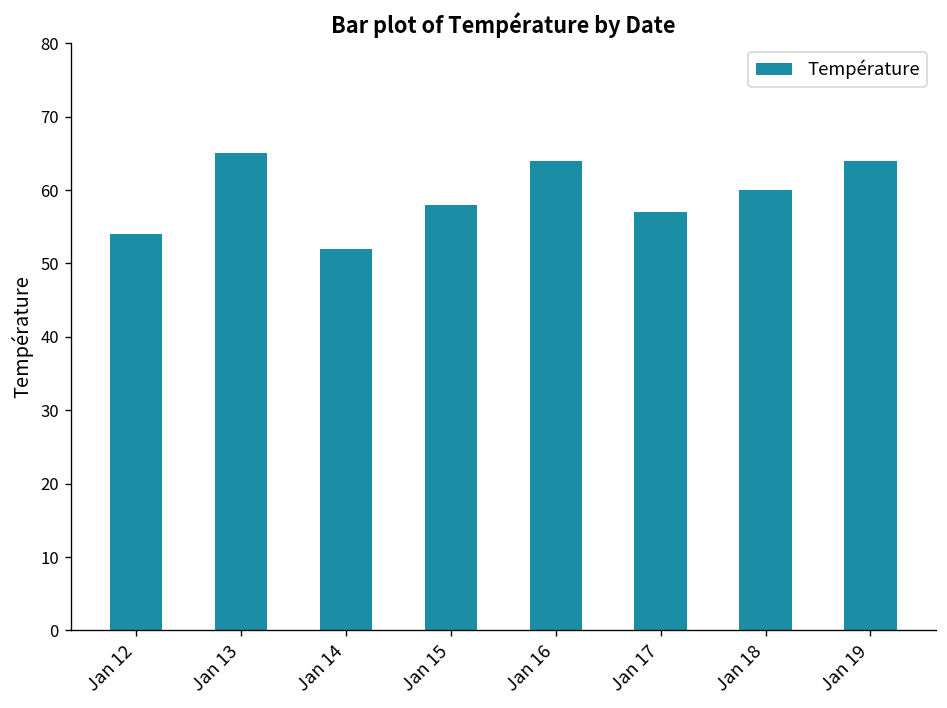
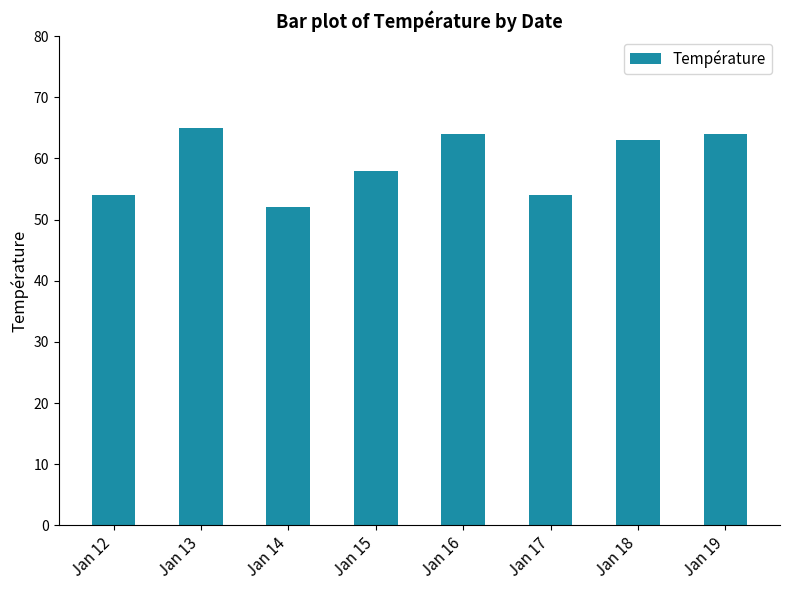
Jan 17: 57 -> 54
Jan 18: 60 -> 63
